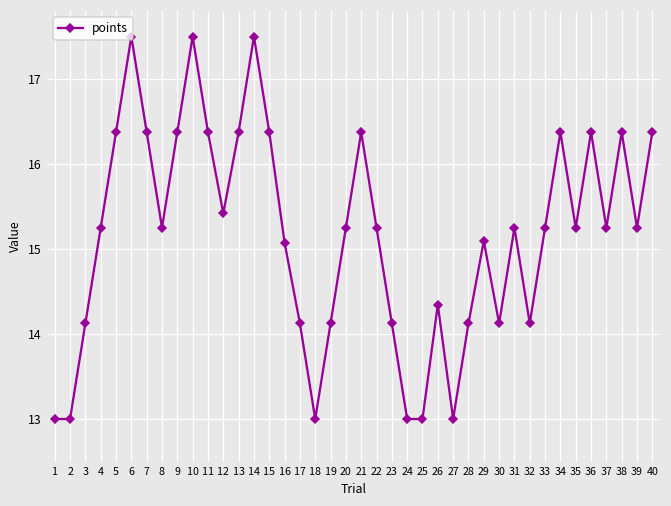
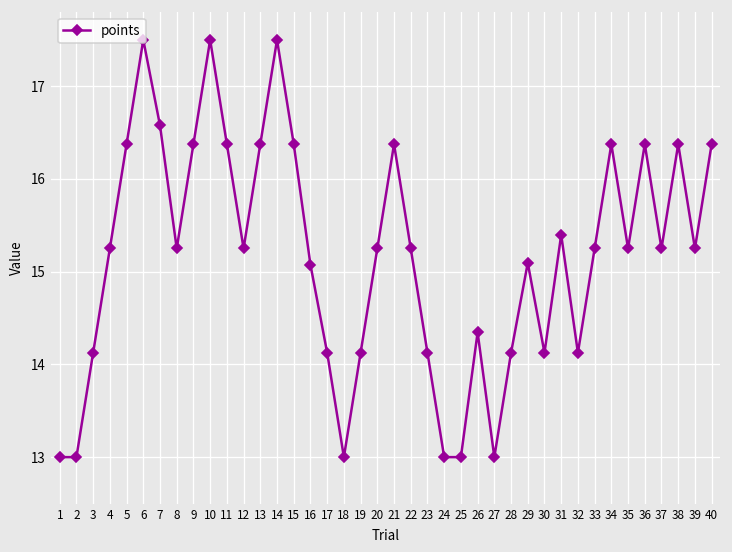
7: 16.4 -> 16.6
12: 15.4 -> 15.3
31: 15.3 -> 15.4
